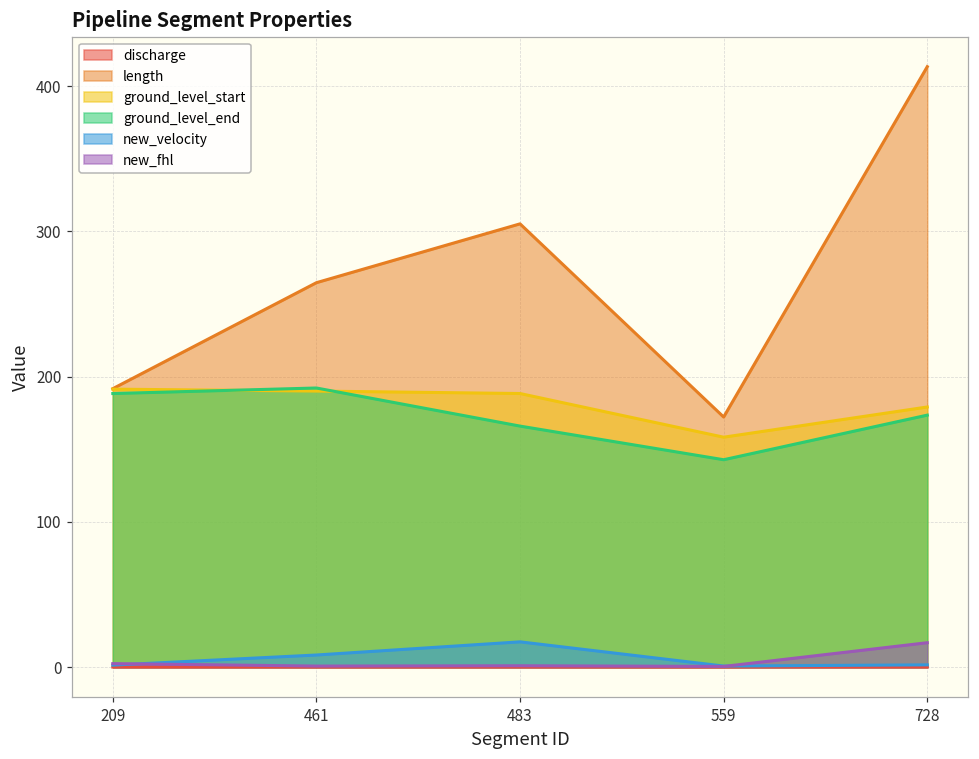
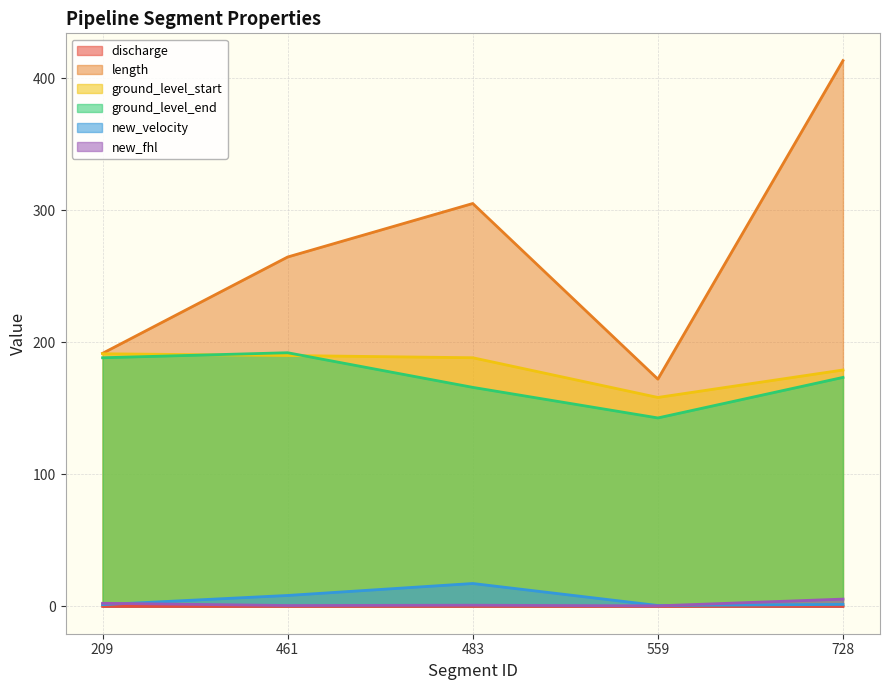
new_fhl, 728: 17 -> 6
